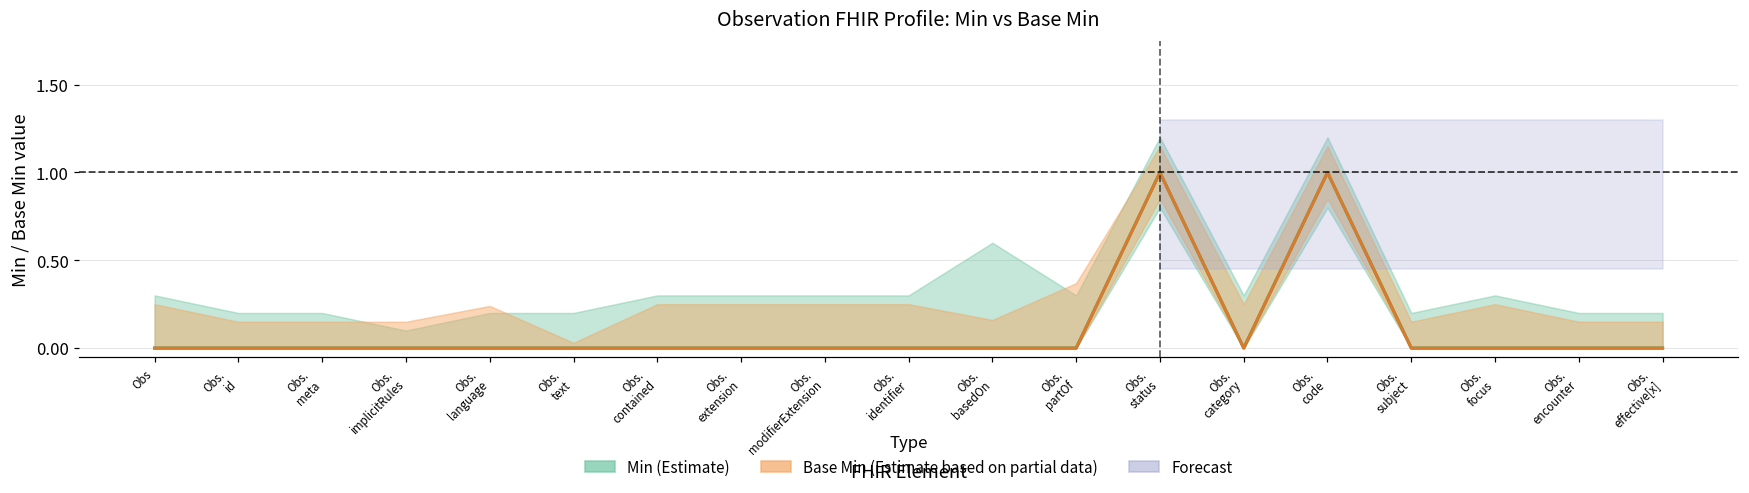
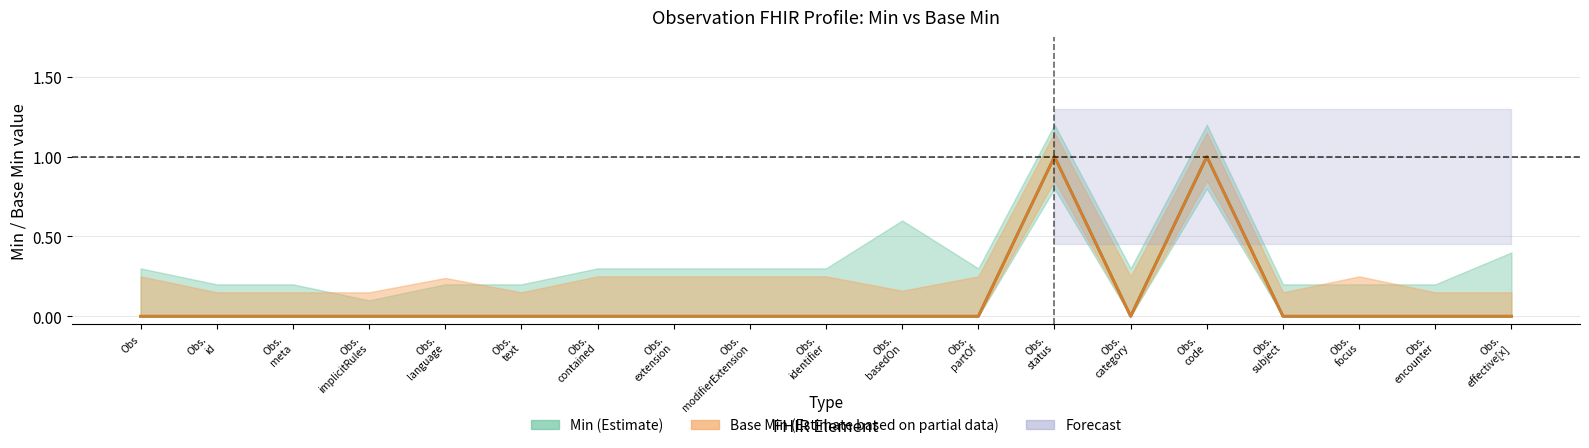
Base Min (Estimate based on partial data), Obs. text: 0.03 -> 0.15
Base Min (Estimate based on partial data), Obs. partOf: 0.37 -> 0.25
Min (Estimate), Obs. focus: 0.3 -> 0.2
Min (Estimate), Obs. effective[x]: 0.2 -> 0.4
